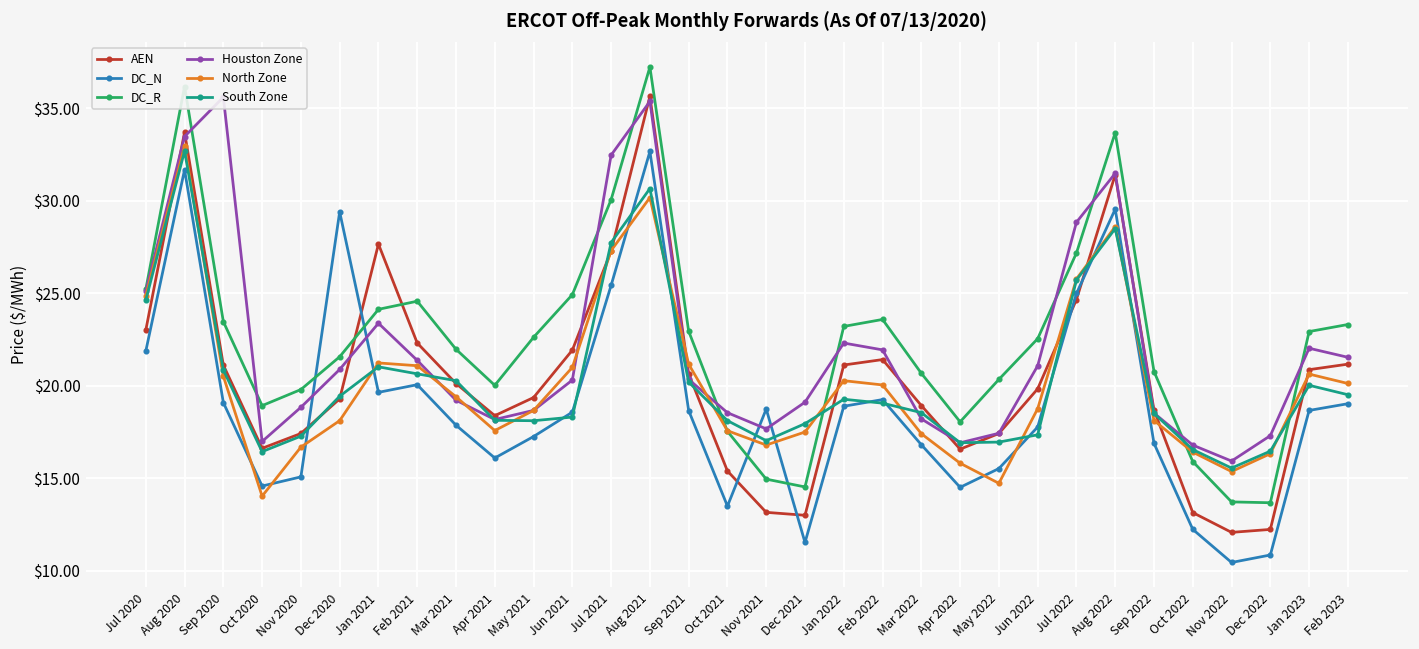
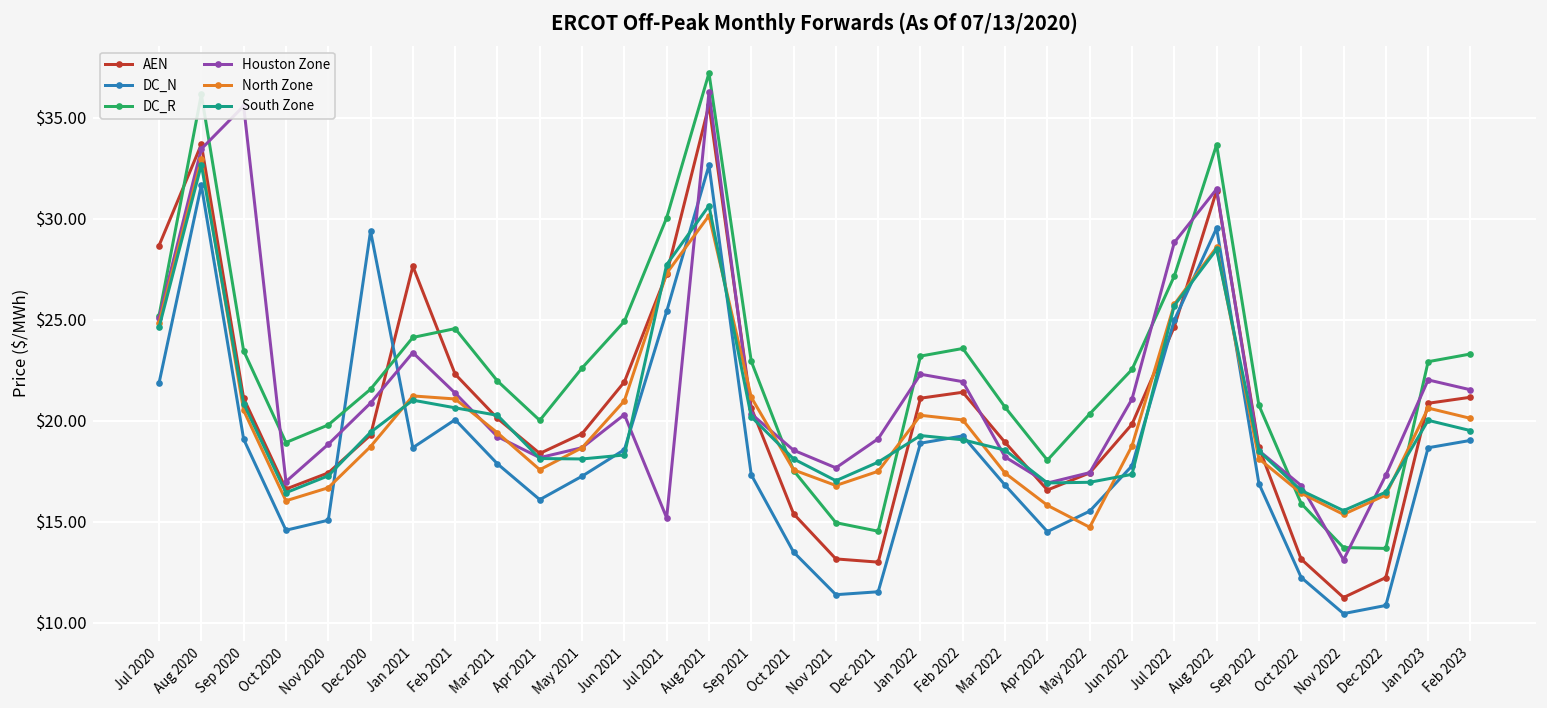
AEN, Jul 2020: $23.0 -> $28.7
North Zone, Oct 2020: $14.0 -> $16.0
North Zone, Dec 2020: $18.1 -> $18.7
DC_N, Jan 2021: $19.6 -> $18.7
Houston Zone, Jul 2021: $32.5 -> $15.2
Houston Zone, Aug 2021: $35.4 -> $36.3
DC_N, Sep 2021: $18.7 -> $17.3
DC_N, Nov 2021: $18.7 -> $11.4
AEN, Nov 2022: $12.1 -> $11.2
Houston Zone, Nov 2022: $15.9 -> $13.1
